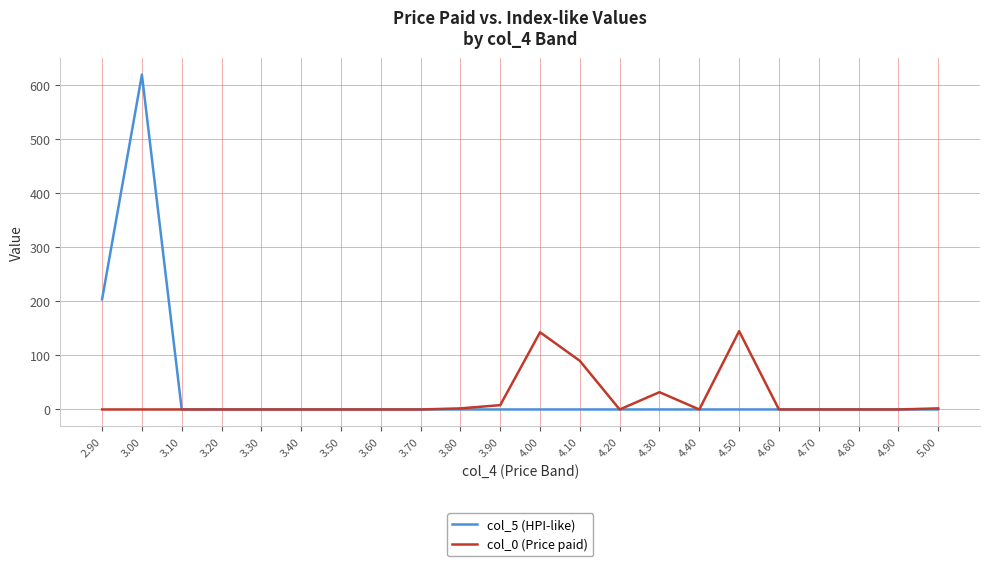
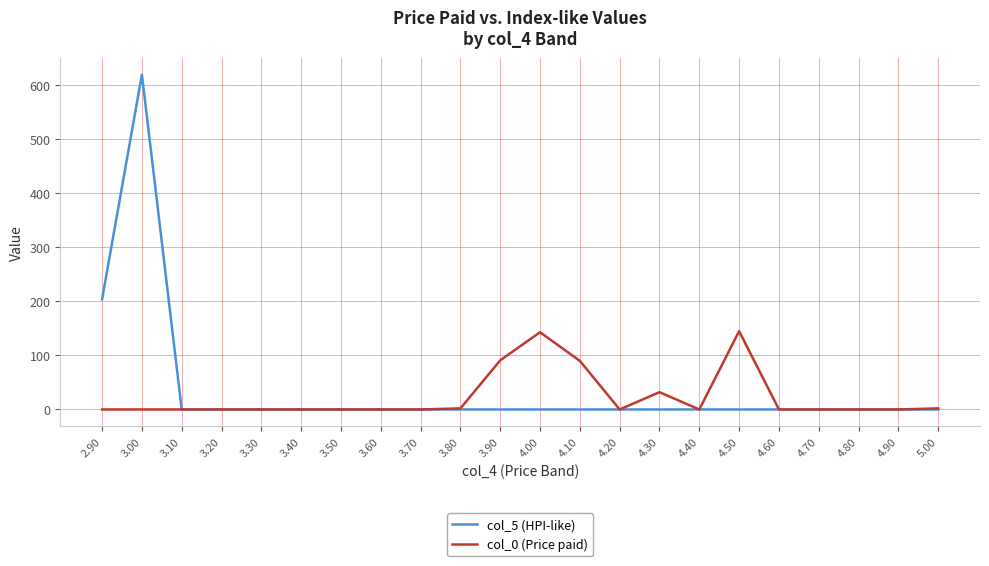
col_0 (Price paid), 3.90: 10 -> 90
